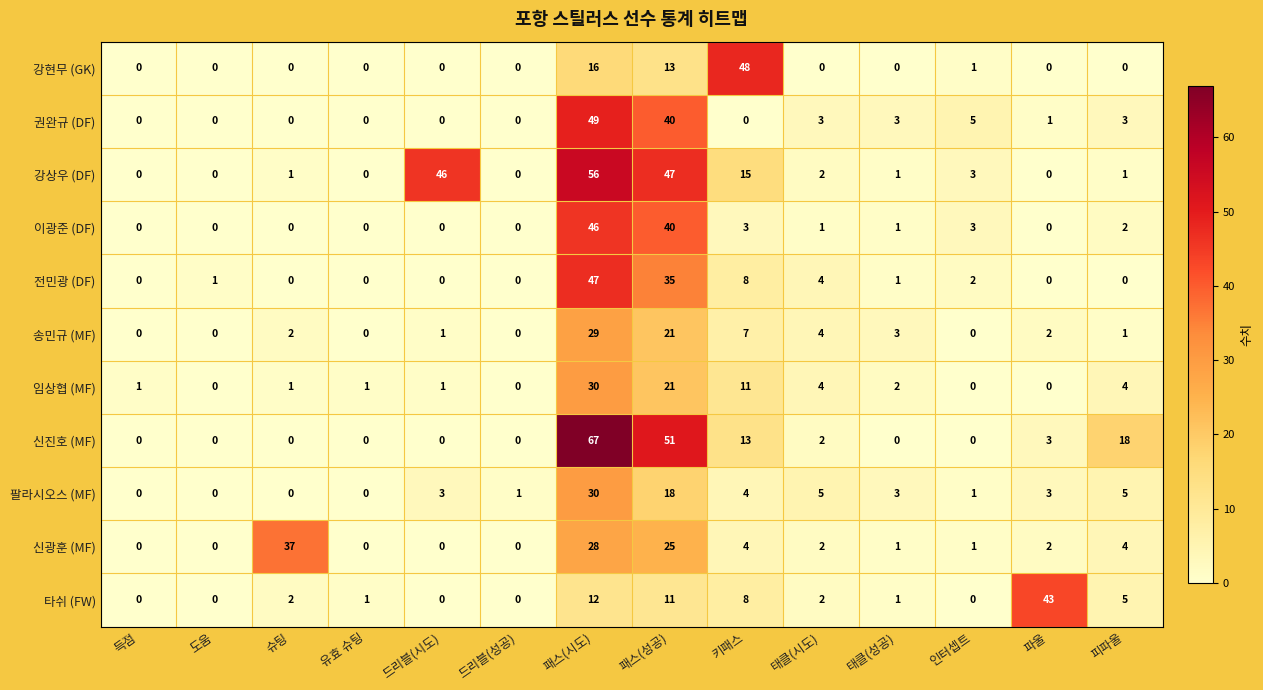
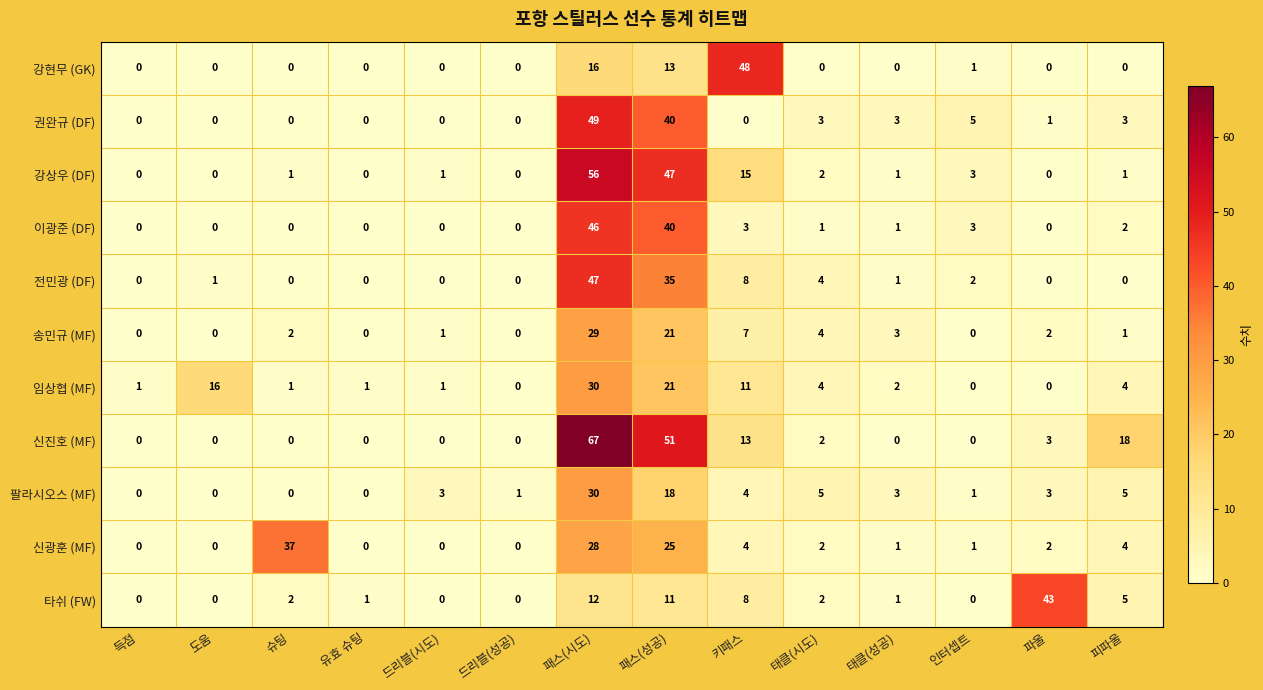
강상우 (DF), 드리블(시도): 46 -> 1
임상협 (MF), 도움: 0 -> 16
